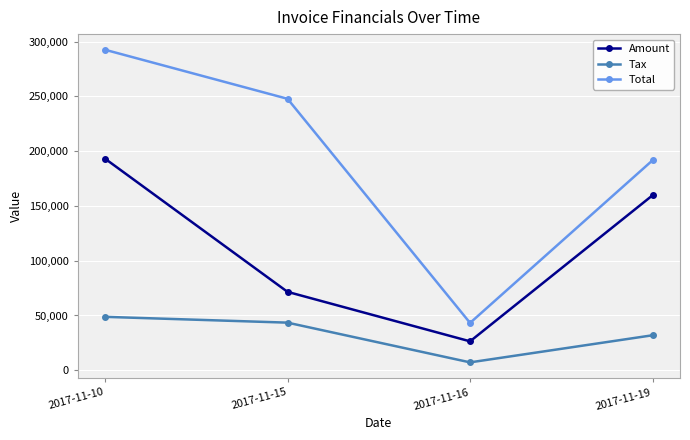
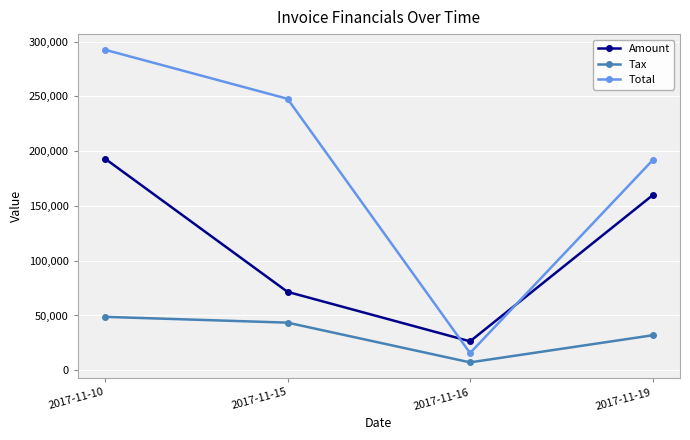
Total, 2017-11-16: 43,000 -> 16,000
